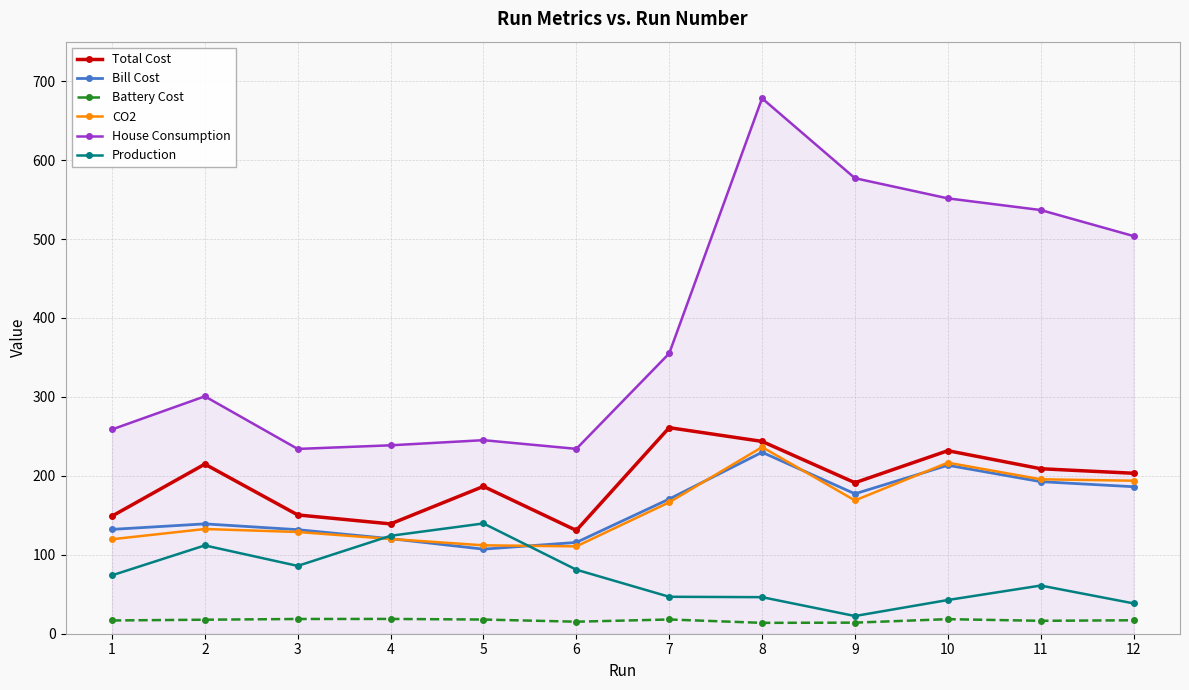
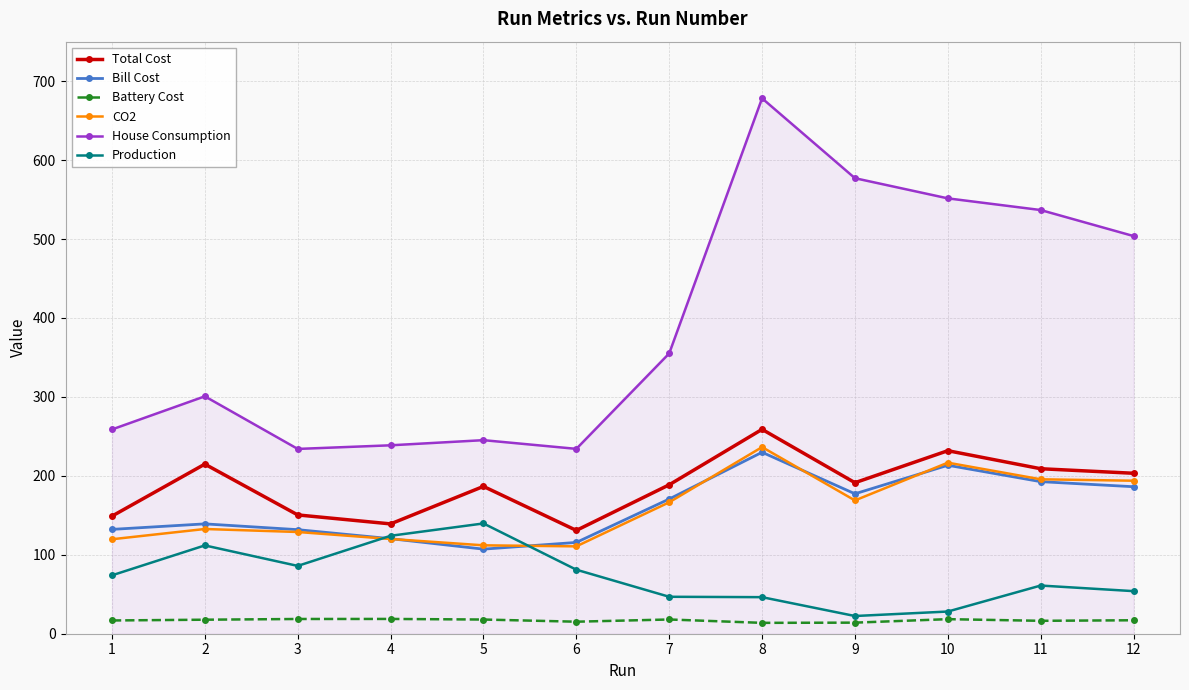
Total Cost, 7: 260 -> 190
Total Cost, 8: 240 -> 260
Production, 10: 40 -> 30
Production, 12: 40 -> 50
